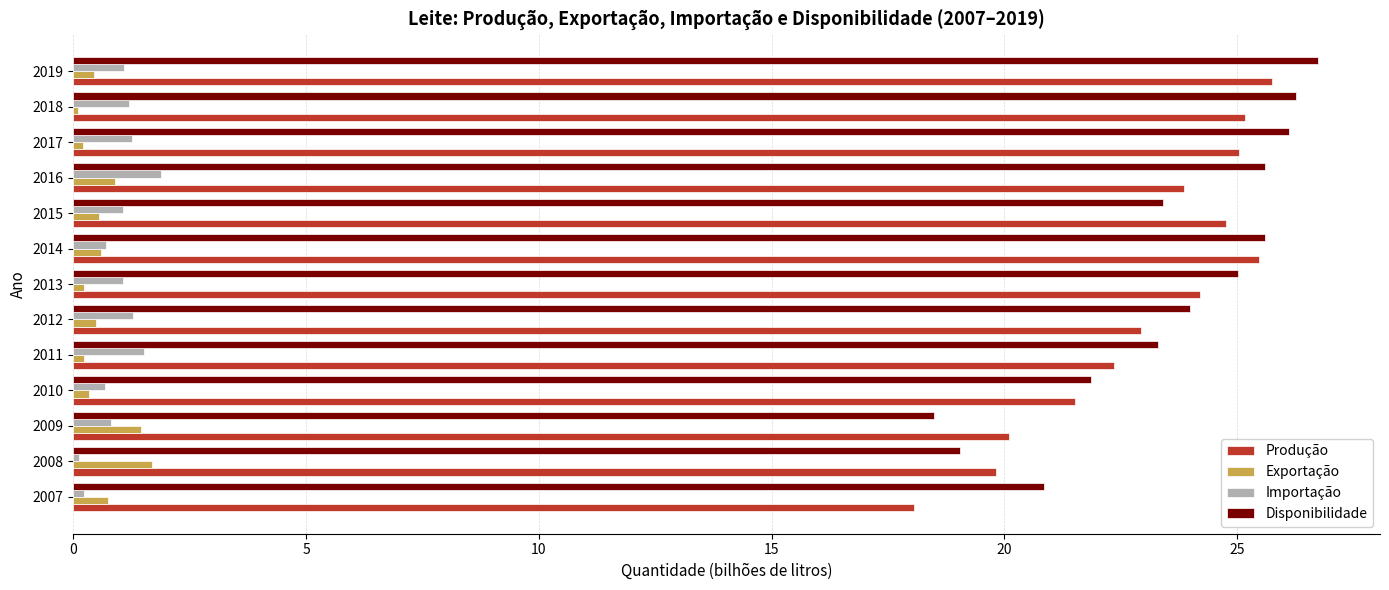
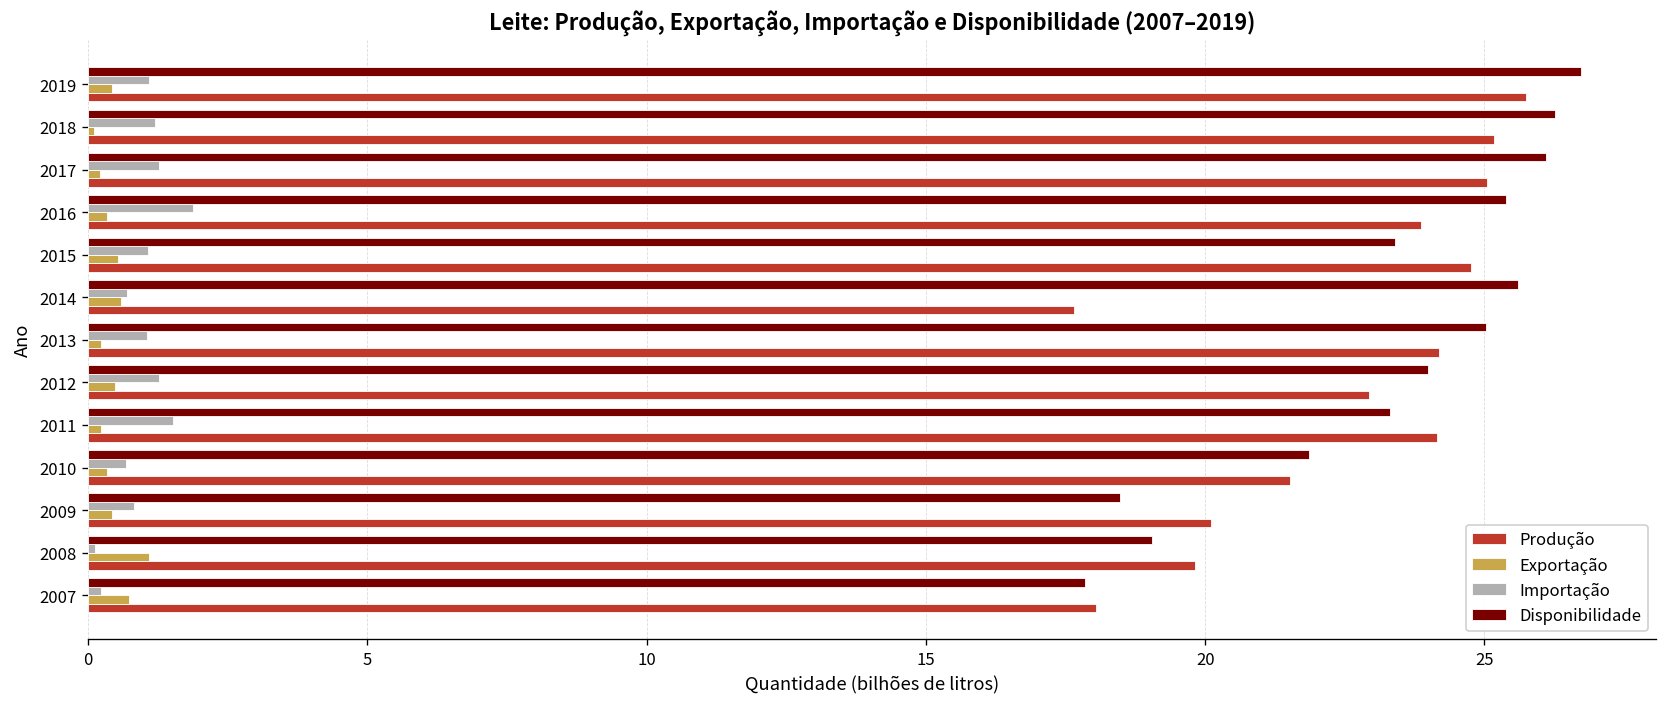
Disponibilidade, 2016: 25.6 -> 25.4
Exportação, 2016: 0.9 -> 0.3
Produção, 2014: 25.5 -> 17.6
Produção, 2011: 22.4 -> 24.1
Exportação, 2009: 1.5 -> 0.4
Exportação, 2008: 1.7 -> 1.1
Disponibilidade, 2007: 20.9 -> 17.9
